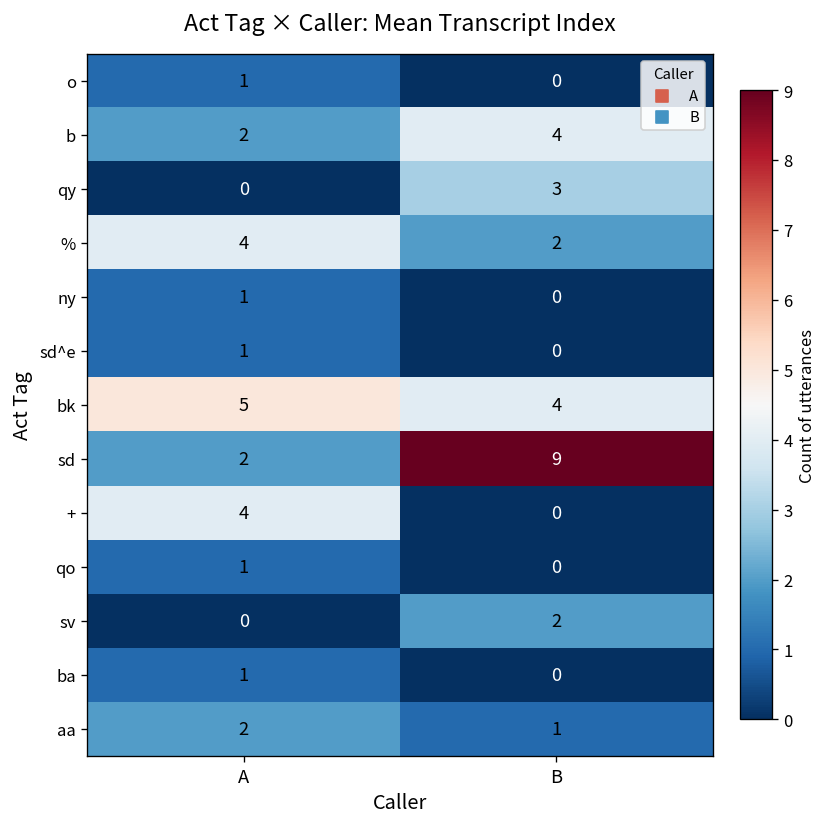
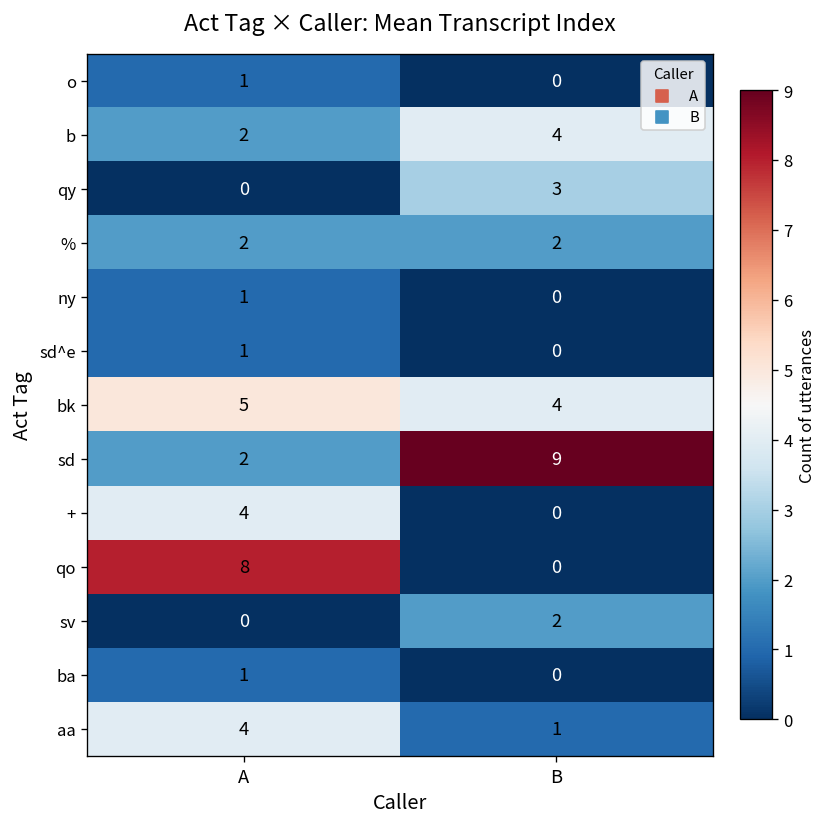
%, A: 4 -> 2
qo, A: 1 -> 8
aa, A: 2 -> 4
